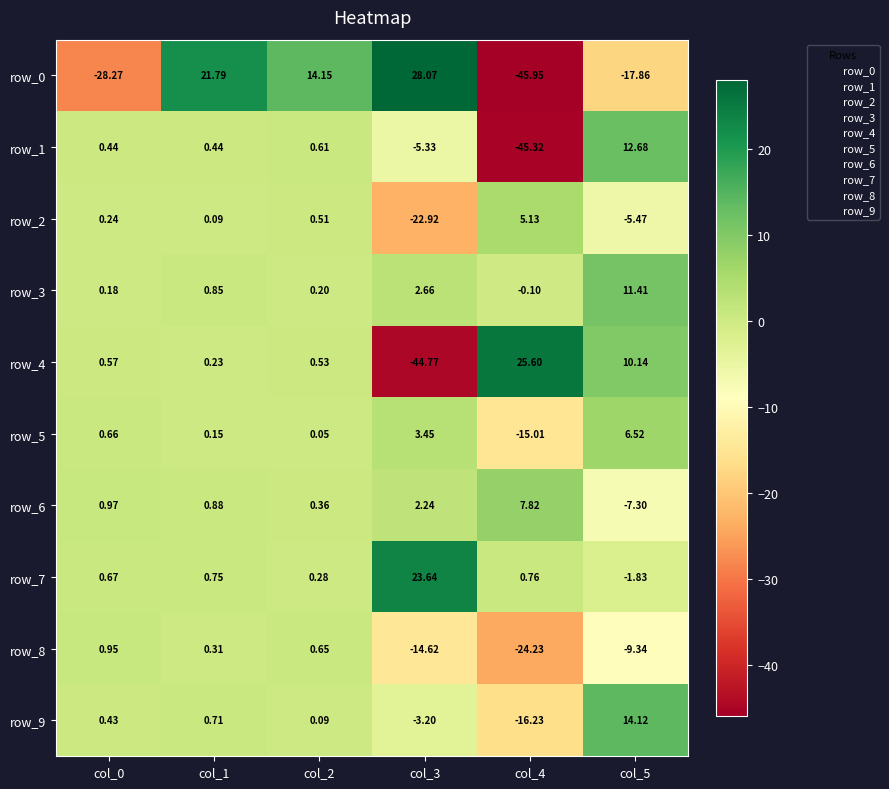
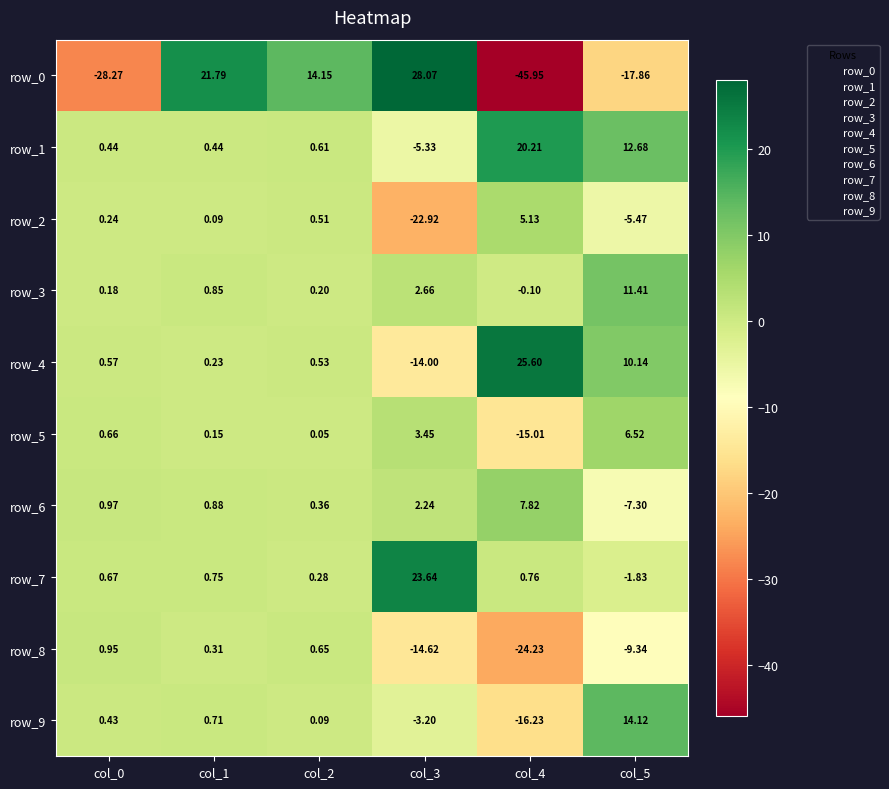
row_1, col_4: -45.32 -> 20.21
row_4, col_3: -44.77 -> -14.00
